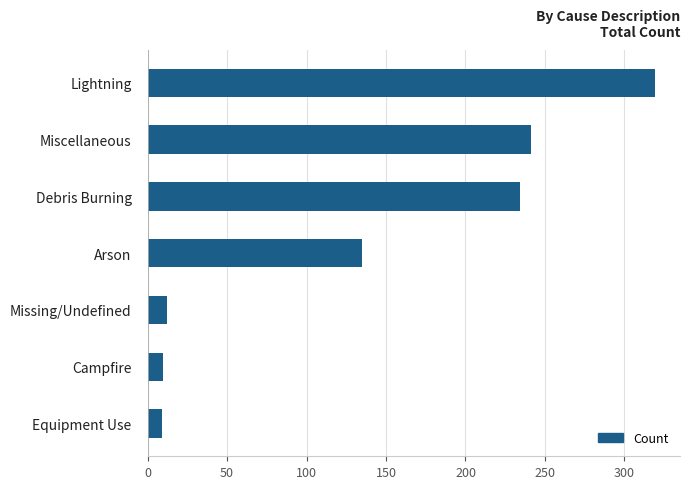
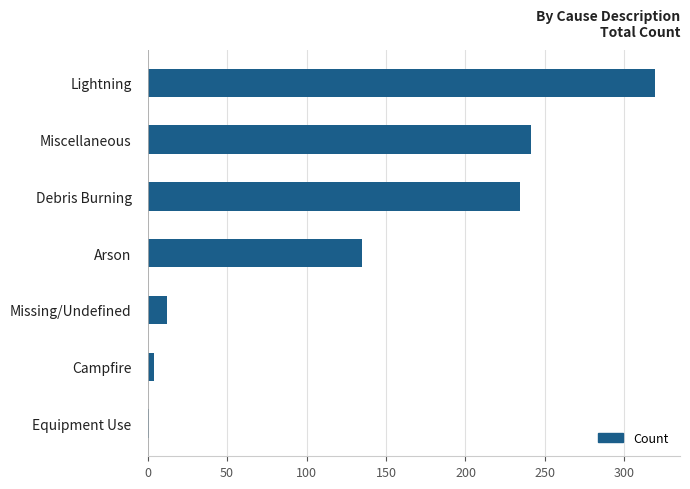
Campfire: 10 -> 4
Equipment Use: 9 -> 1
